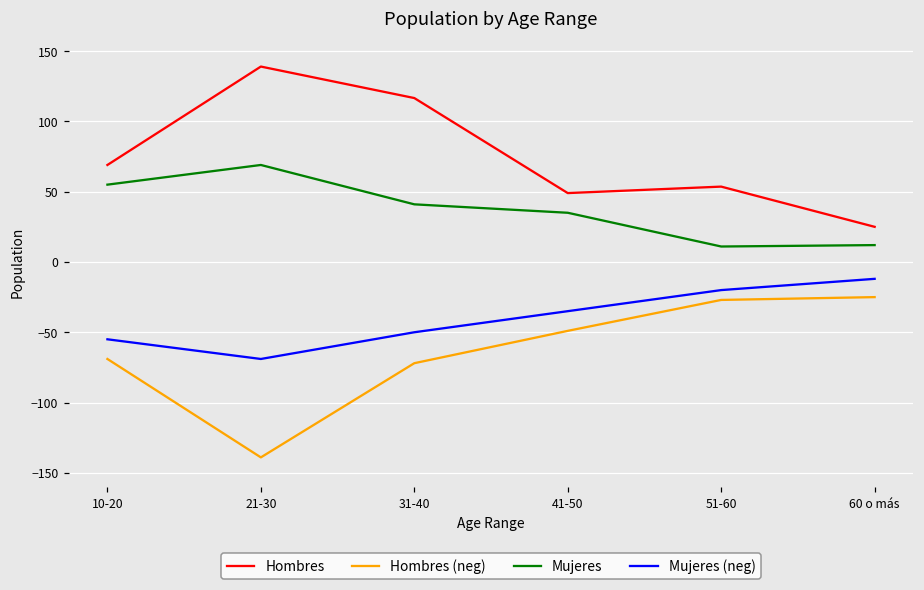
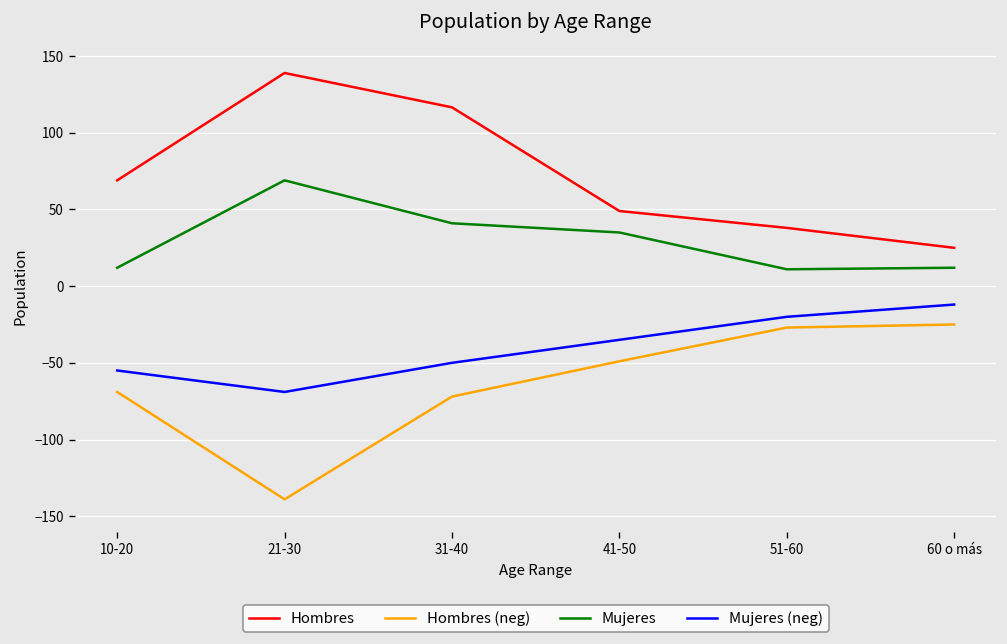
Mujeres, 10-20: 55 -> 12
Hombres, 51-60: 54 -> 38
